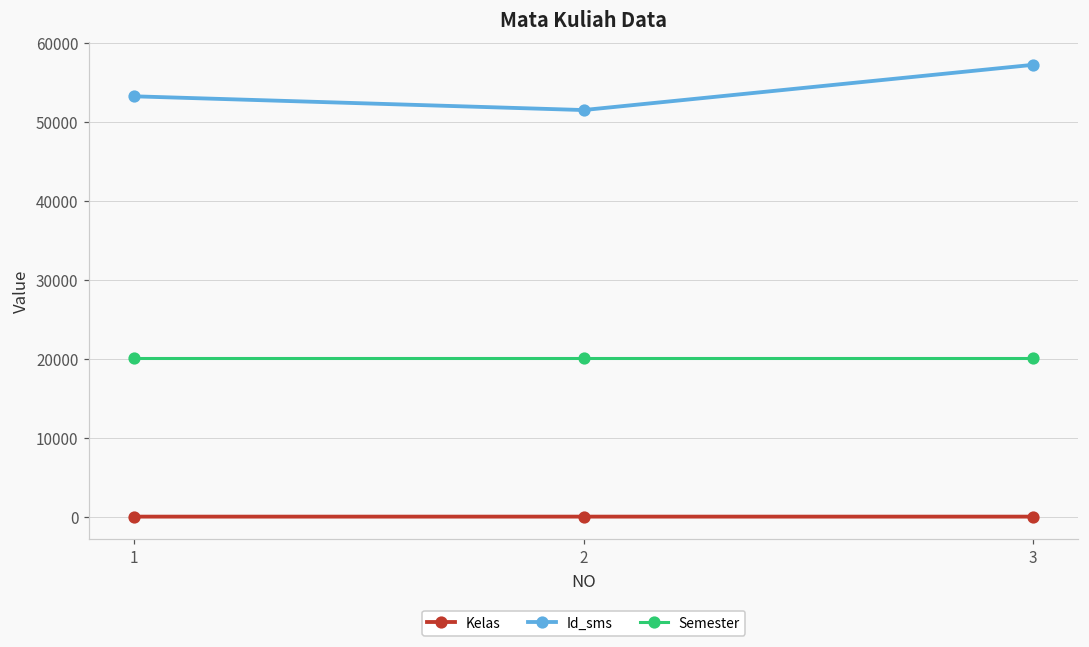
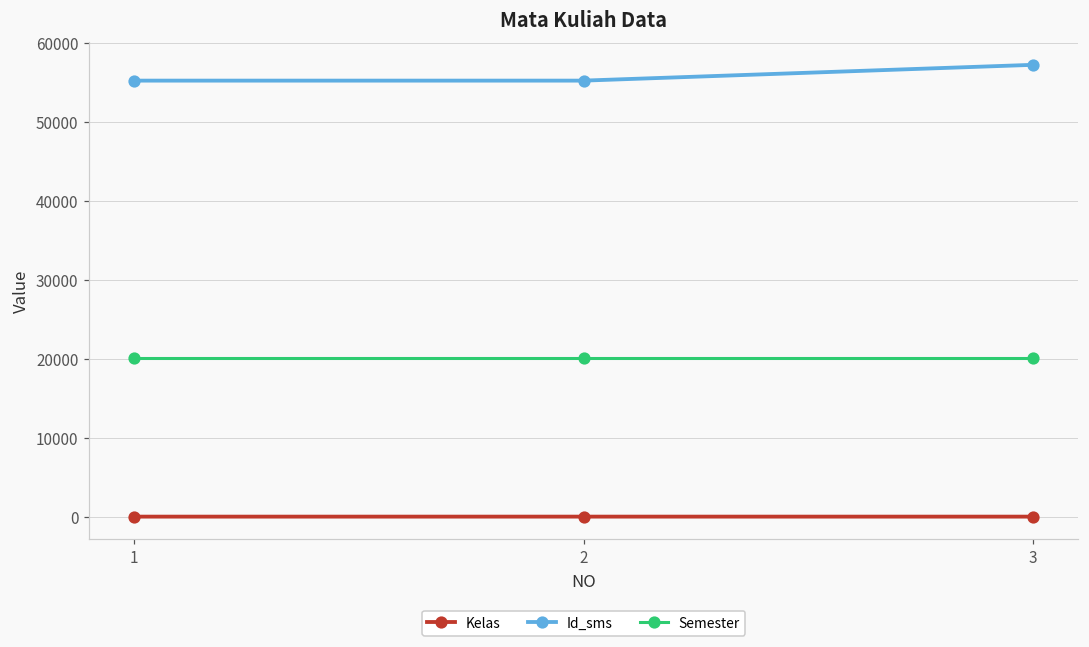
Id_sms, 1: 53000 -> 55000
Id_sms, 2: 51000 -> 55000
